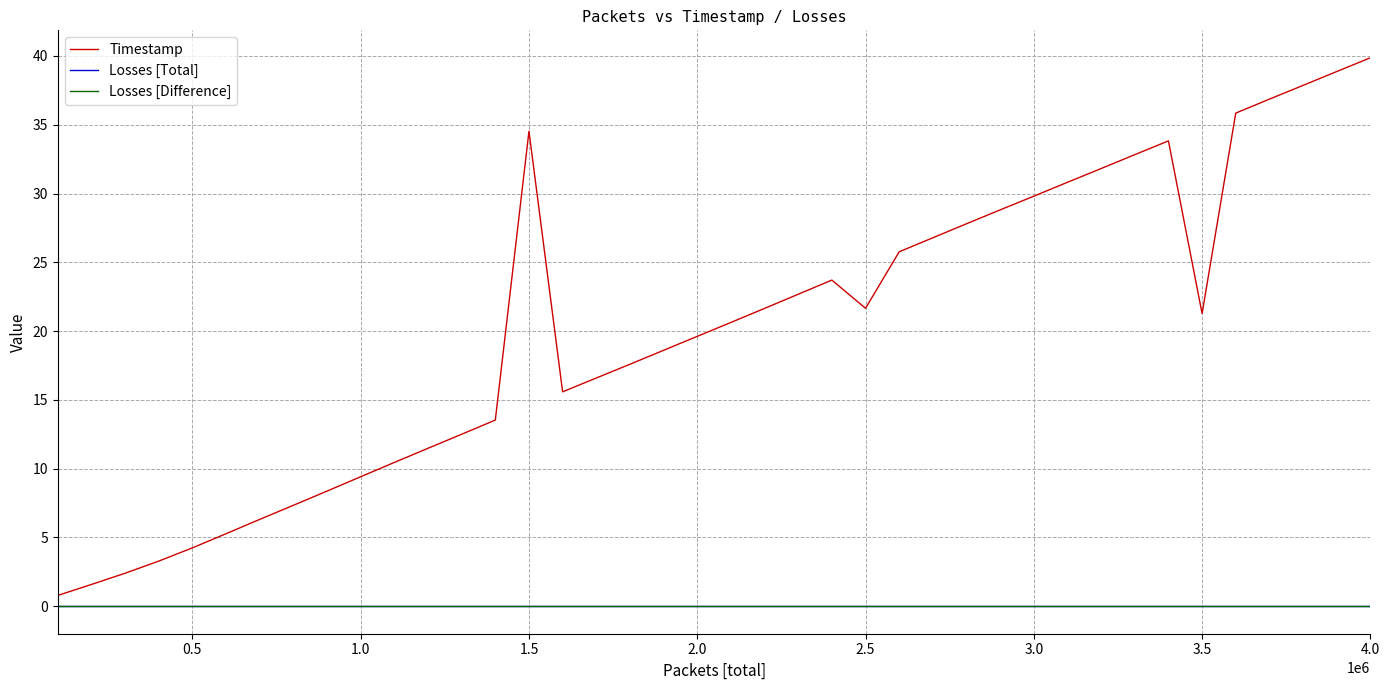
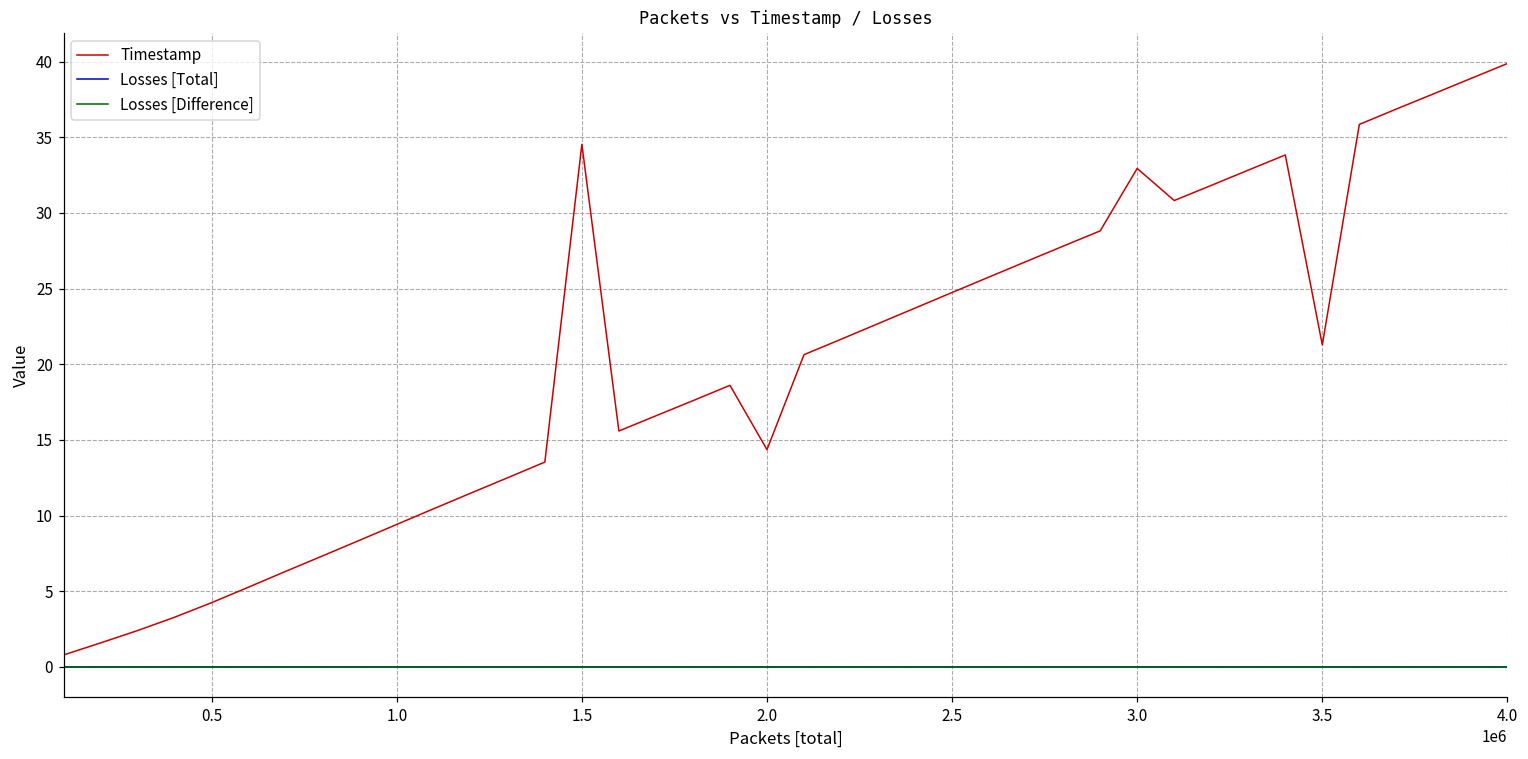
Timestamp, 2.0: 19.6 -> 14.4
Timestamp, 2.5: 21.7 -> 24.7
Timestamp, 3.0: 29.8 -> 32.9
